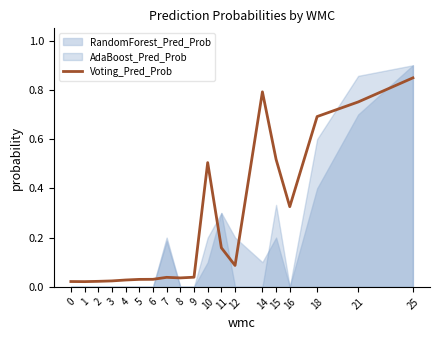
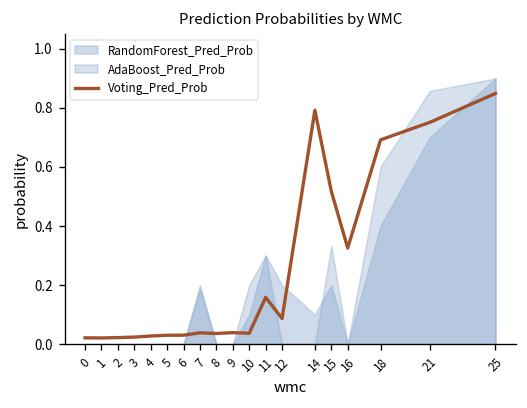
Voting_Pred_Prob, 10: 0.50 -> 0.04
